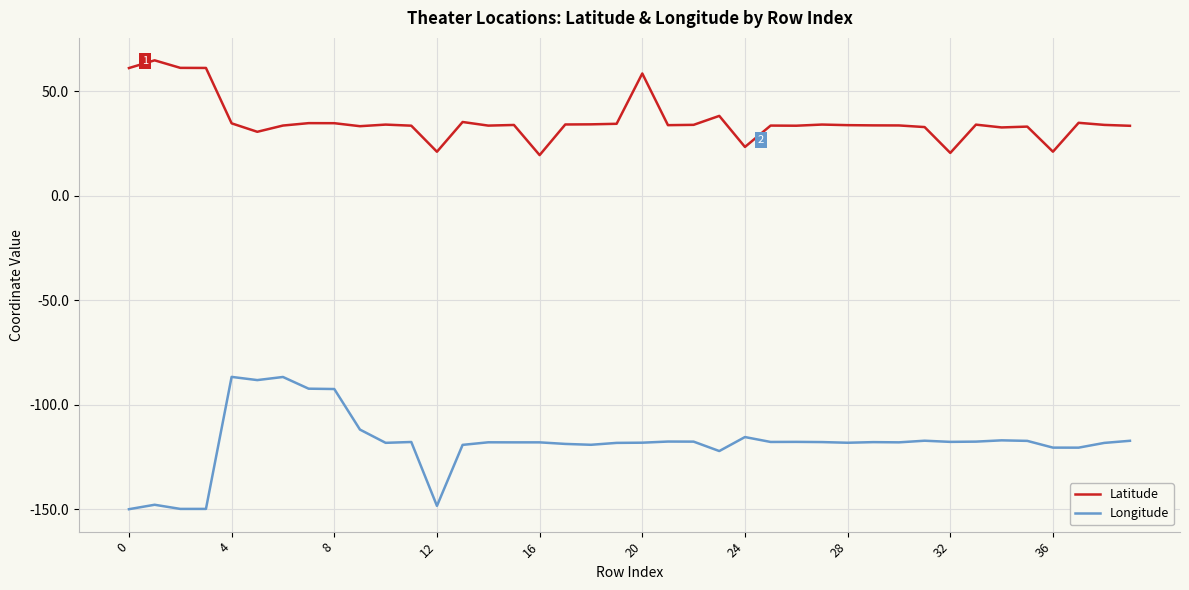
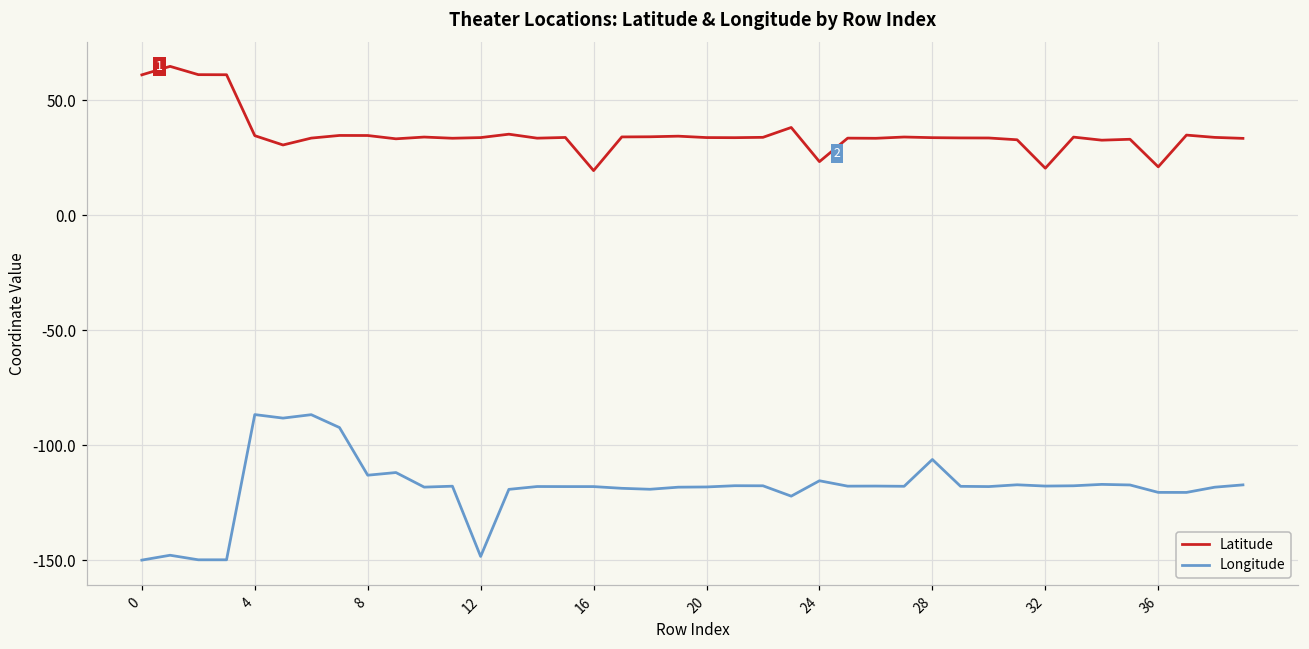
Longitude, 8: -92 -> -113
Latitude, 12: 21 -> 34
Latitude, 20: 59 -> 34
Longitude, 28: -118 -> -106
